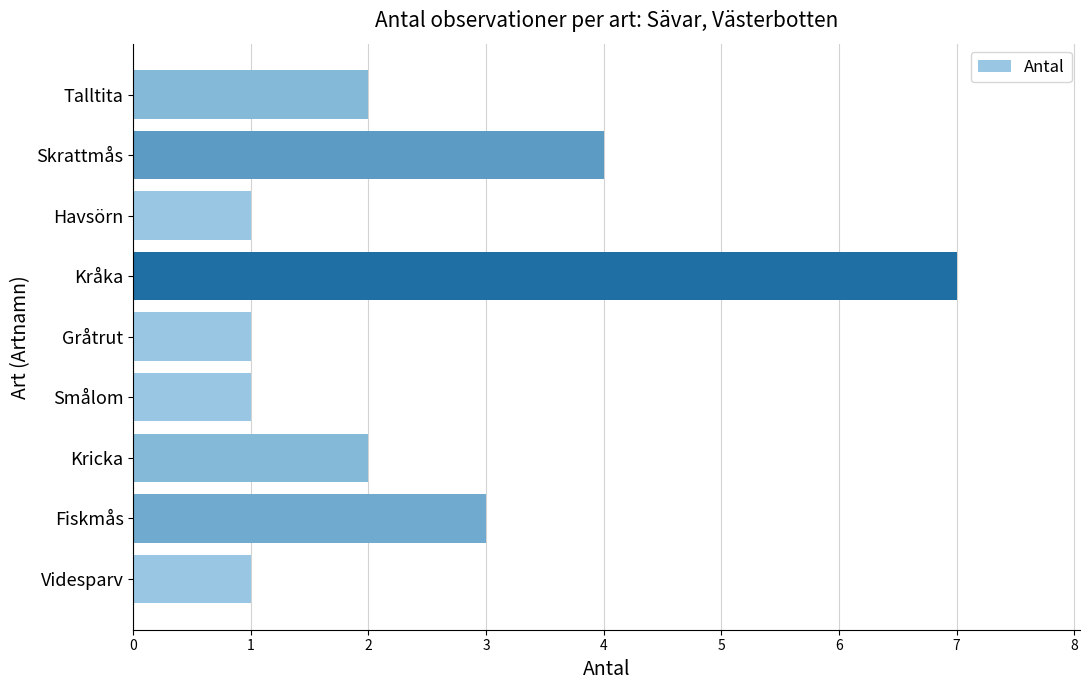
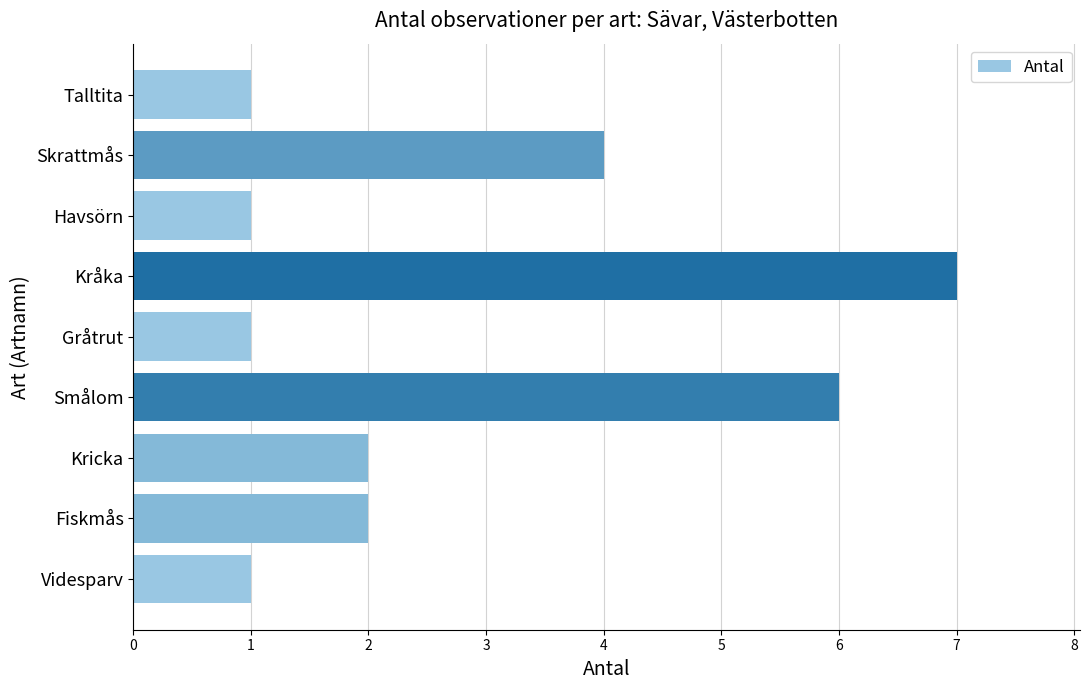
Talltita: 2 -> 1
Smålom: 1 -> 6
Fiskmås: 3 -> 2
